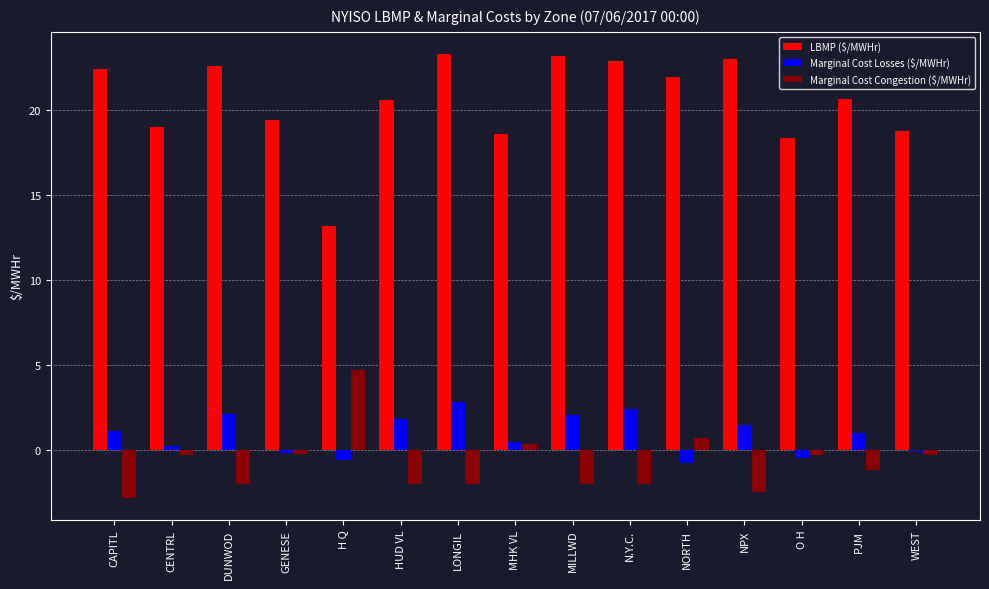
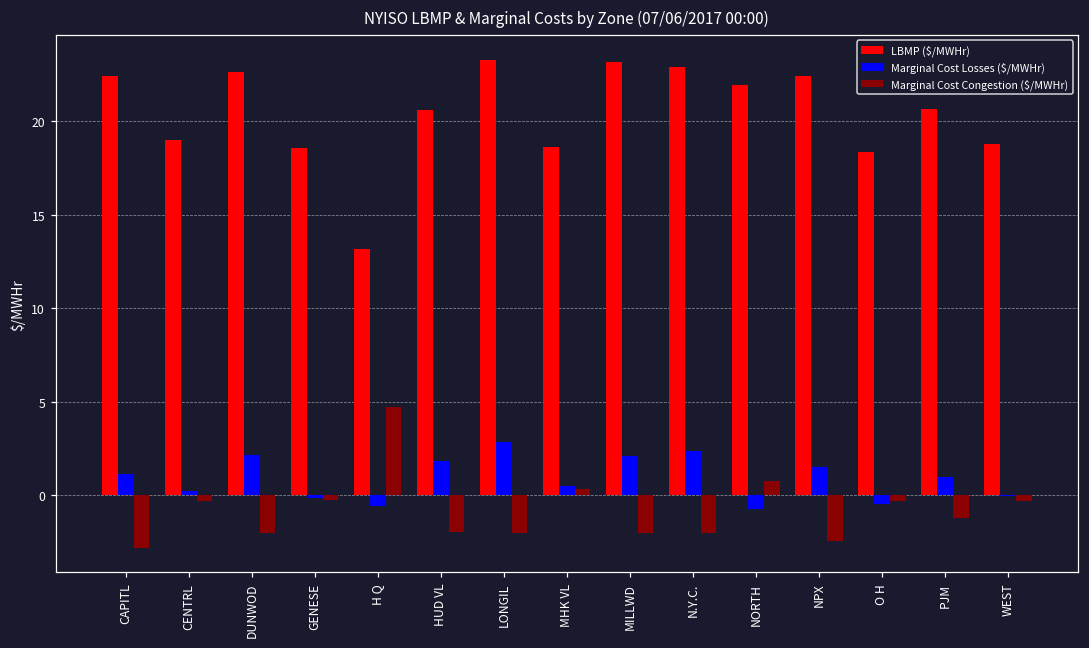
LBMP ($/MWHr), GENESE: 19.4 -> 18.5
LBMP ($/MWHr), NPX: 23.0 -> 22.4
